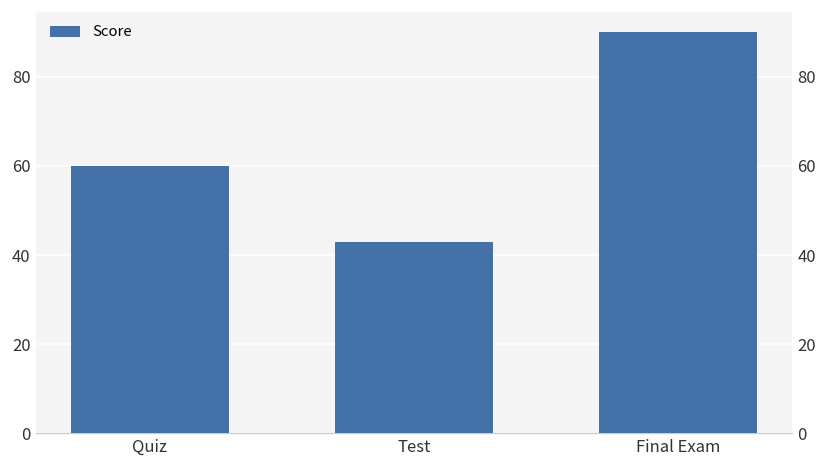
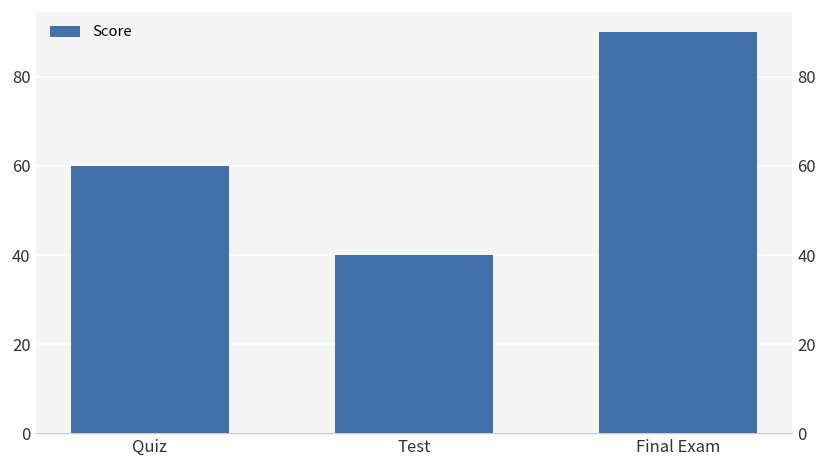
Test: 43 -> 40
